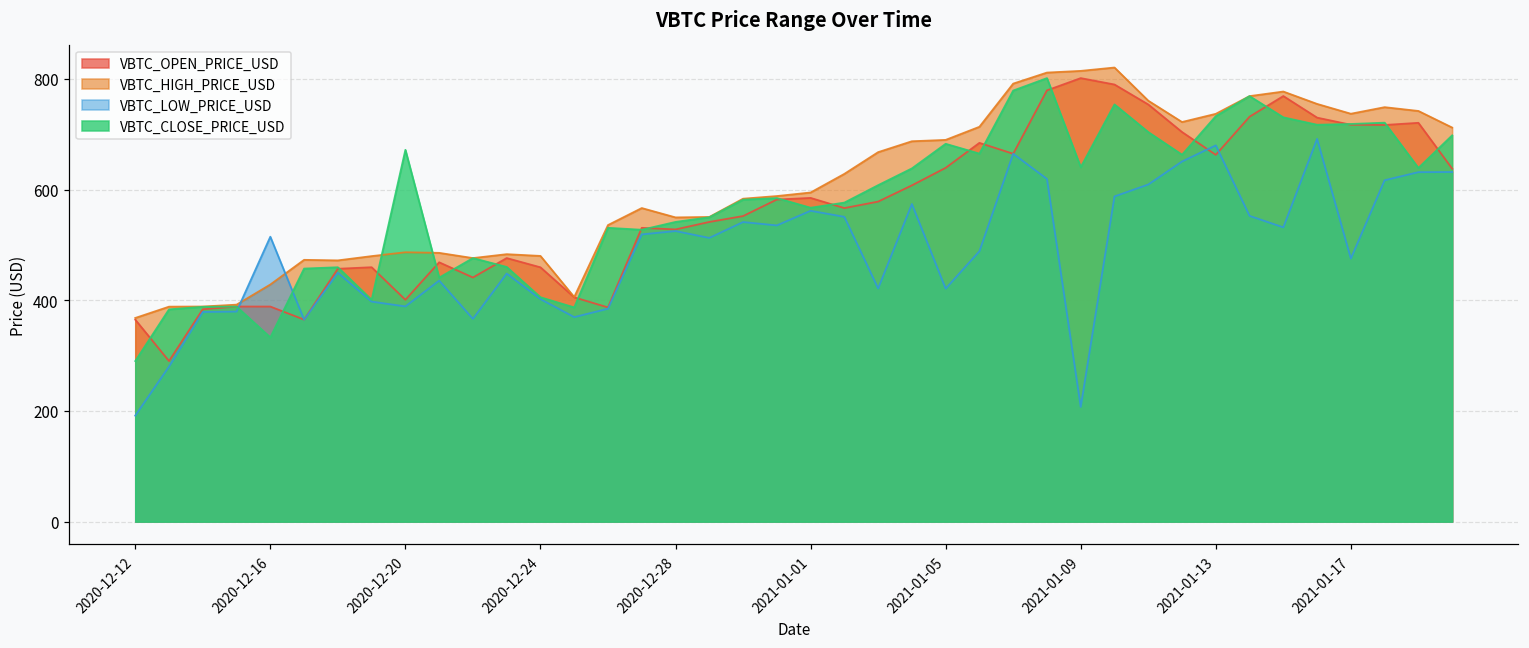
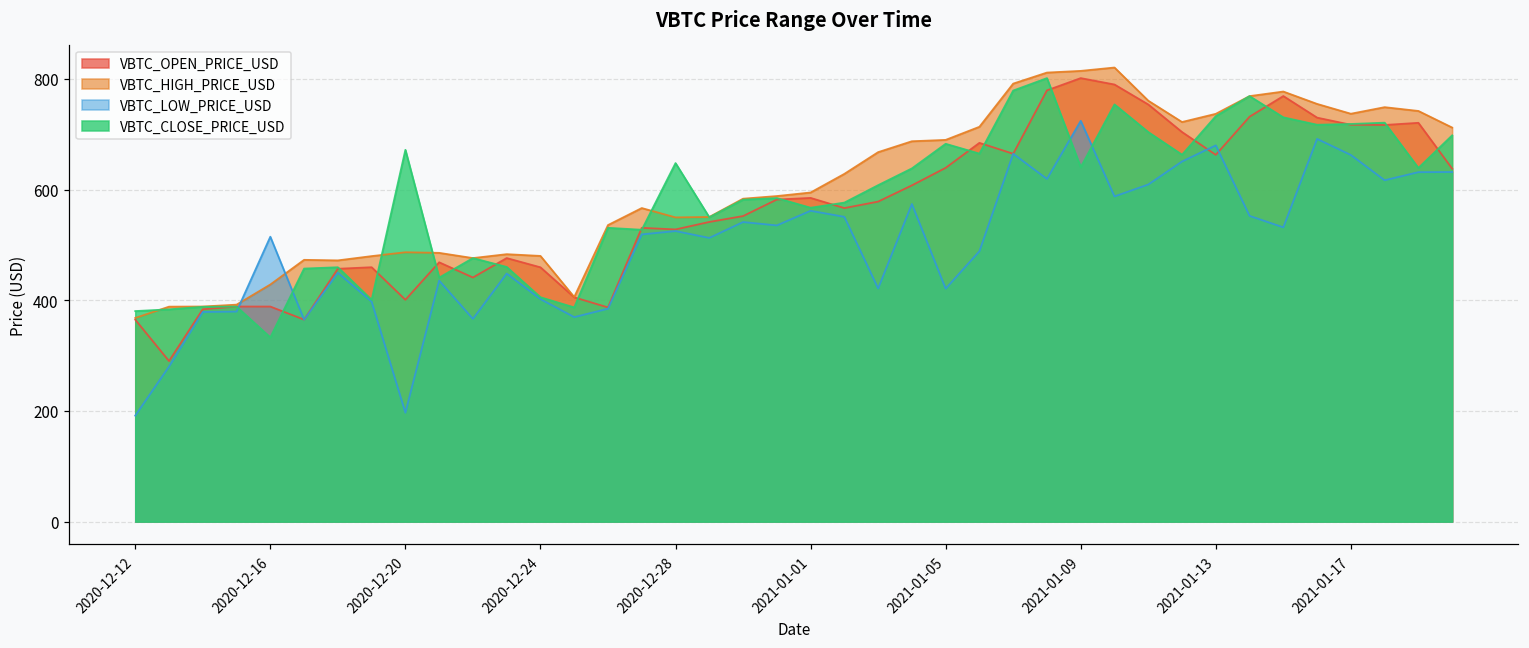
VBTC_CLOSE_PRICE_USD, 2020-12-12: 290 -> 380
VBTC_LOW_PRICE_USD, 2020-12-20: 390 -> 200
VBTC_CLOSE_PRICE_USD, 2020-12-28: 540 -> 650
VBTC_LOW_PRICE_USD, 2021-01-09: 210 -> 720
VBTC_LOW_PRICE_USD, 2021-01-17: 480 -> 660
